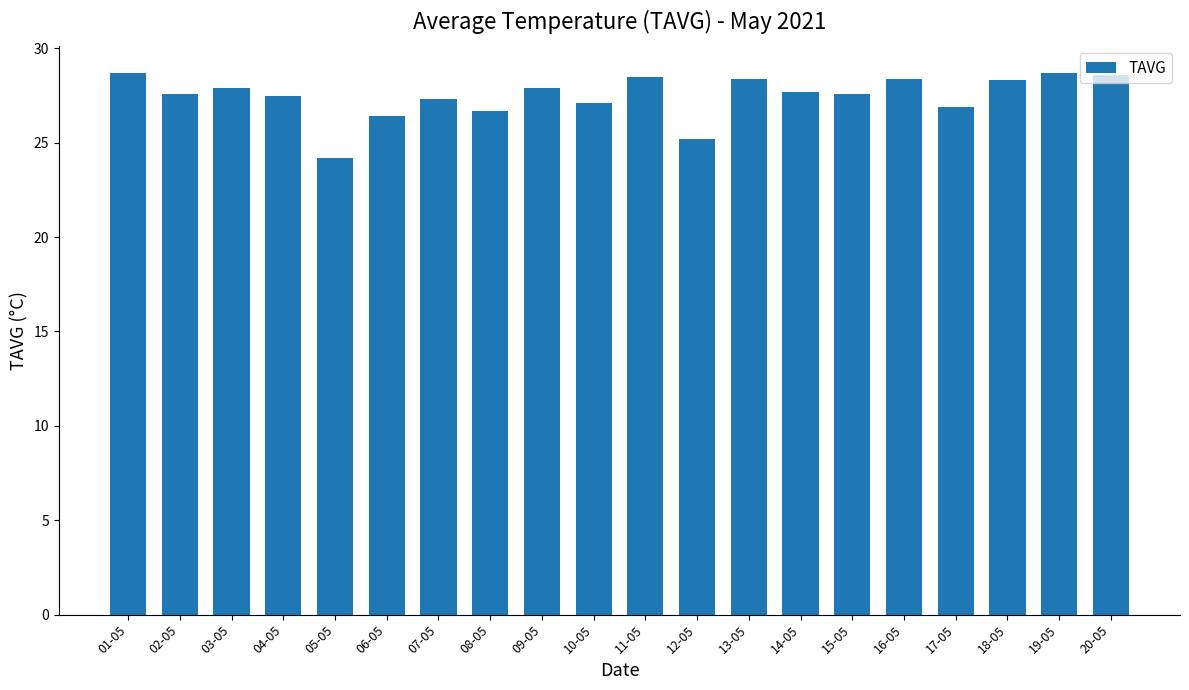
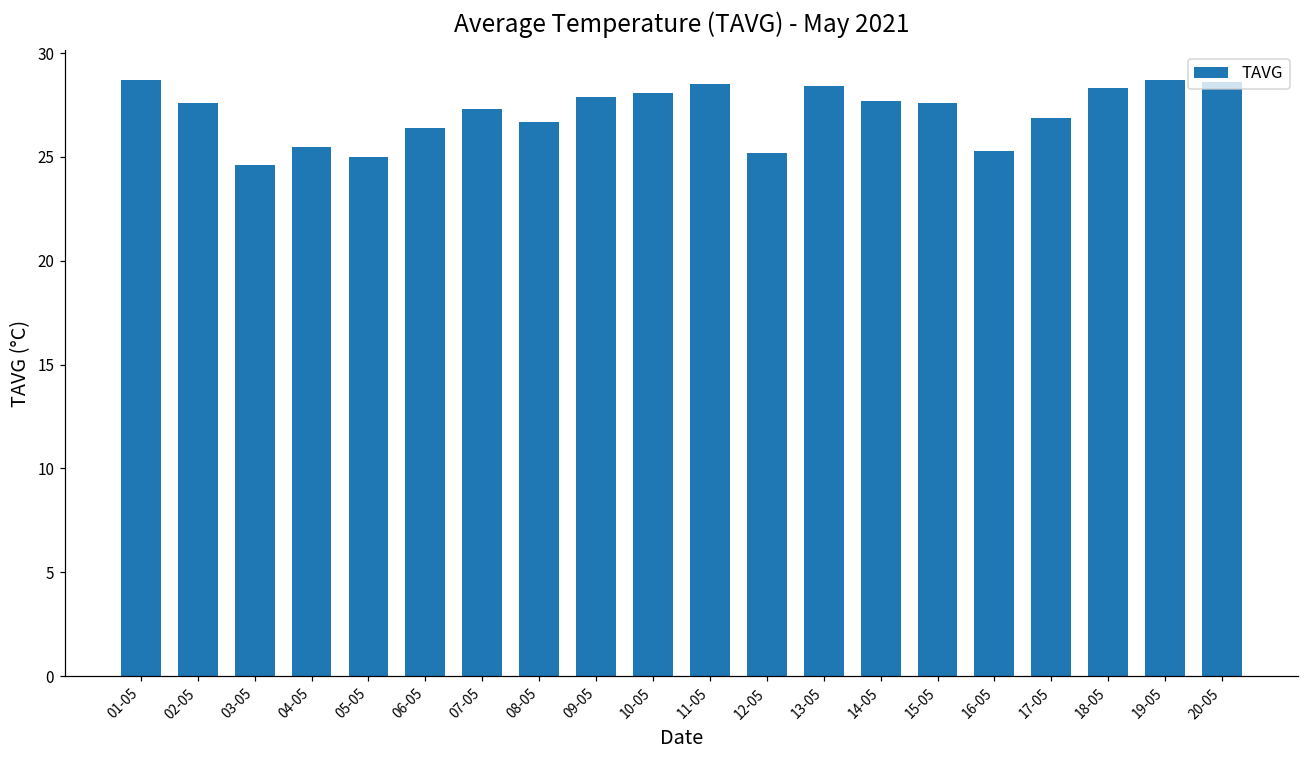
03-05: 27.9 -> 24.6
04-05: 27.5 -> 25.5
05-05: 24.2 -> 25.0
10-05: 27.1 -> 28.1
16-05: 28.4 -> 25.3
